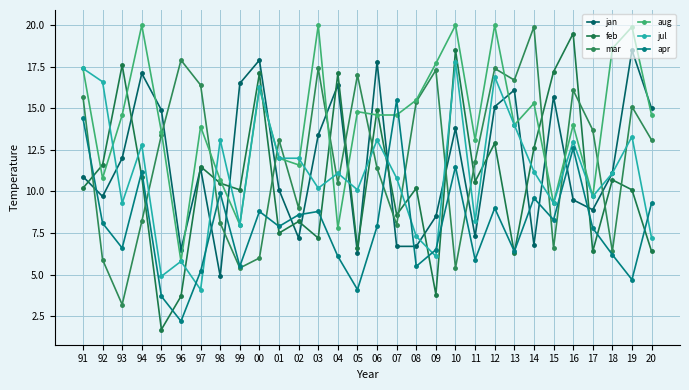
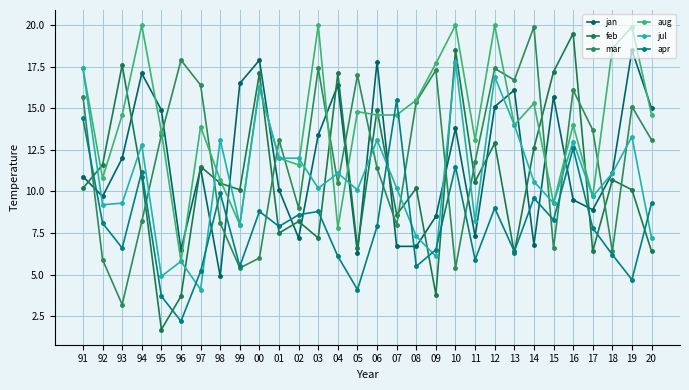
jul, 92: 16.6 -> 9.2
jul, 07: 10.8 -> 10.2
jul, 14: 11.2 -> 10.6
